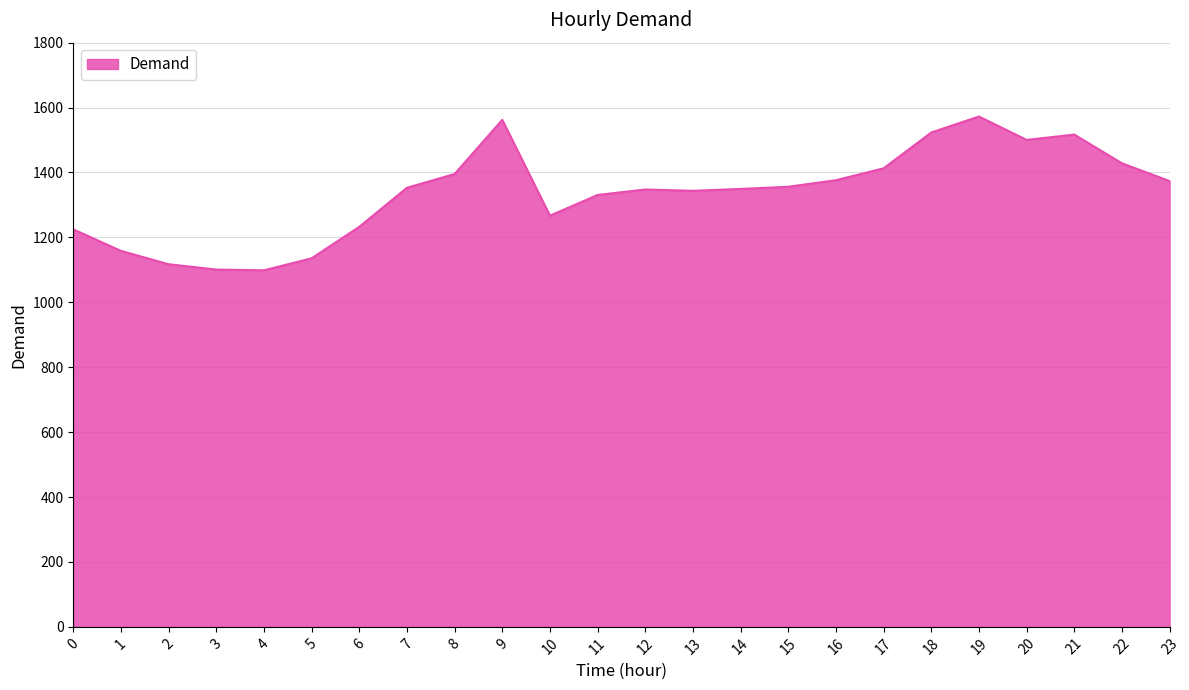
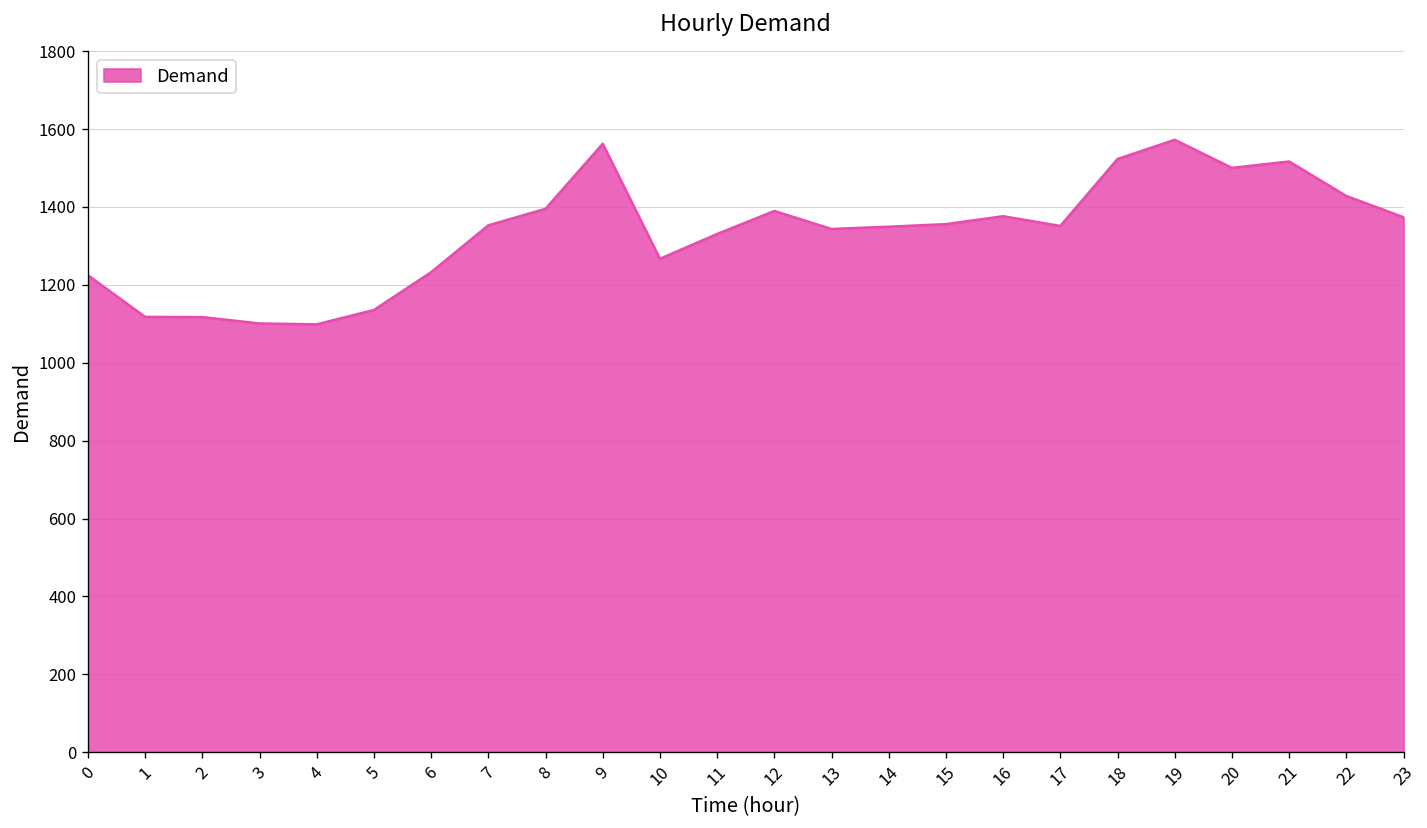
1: 1160 -> 1120
12: 1350 -> 1390
17: 1410 -> 1350
